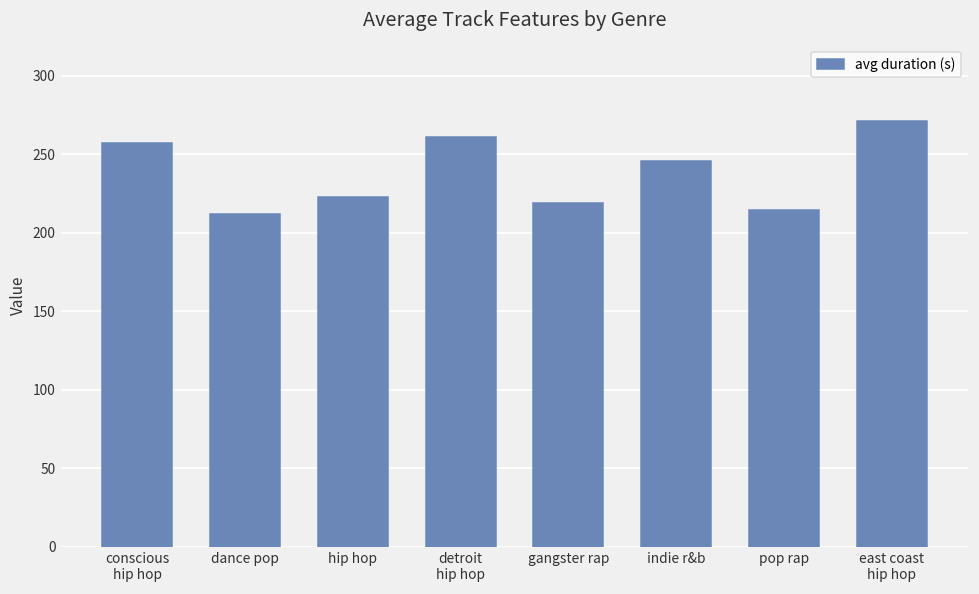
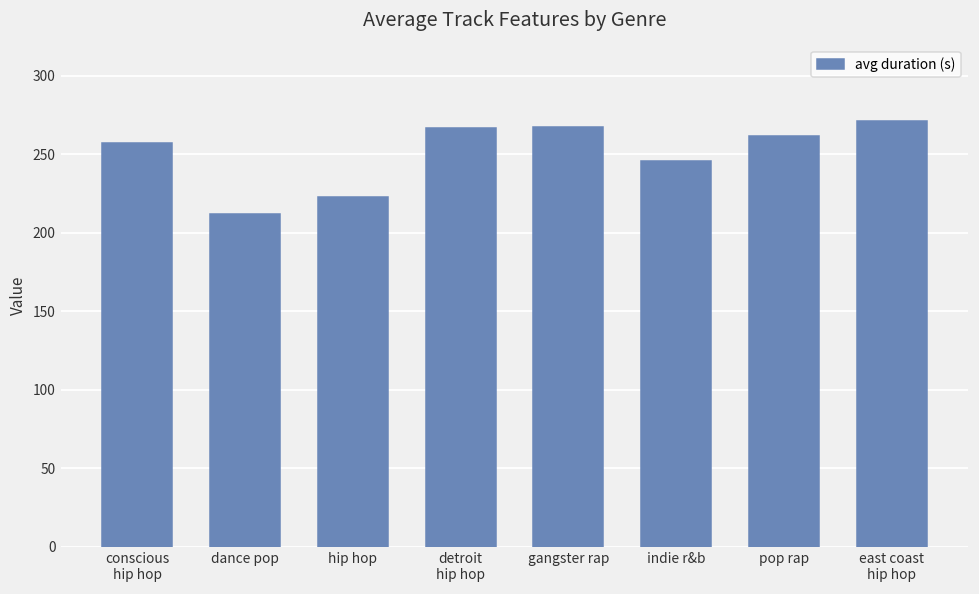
detroit hip hop: 261 -> 267
gangster rap: 219 -> 268
pop rap: 214 -> 262
